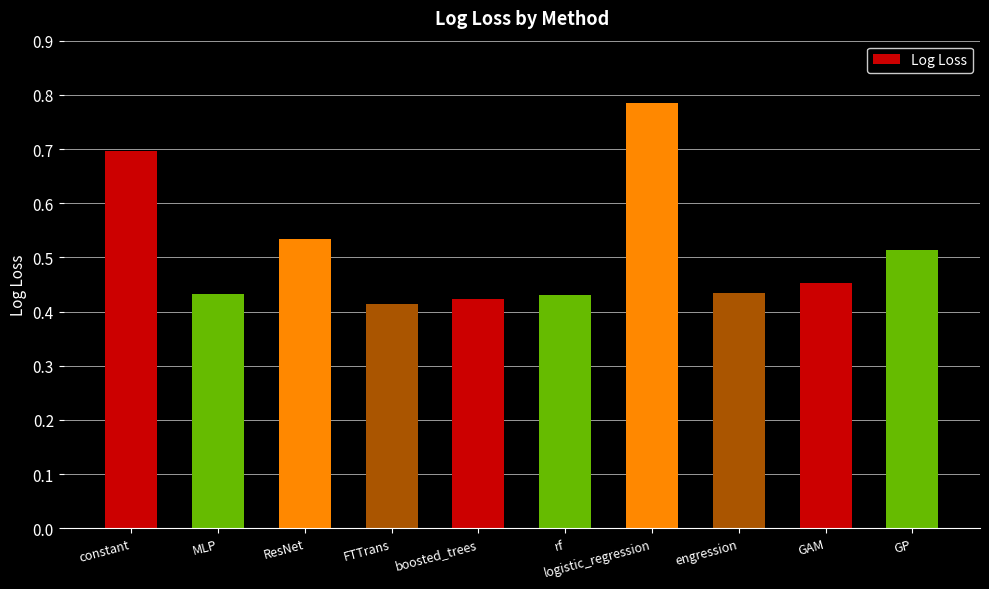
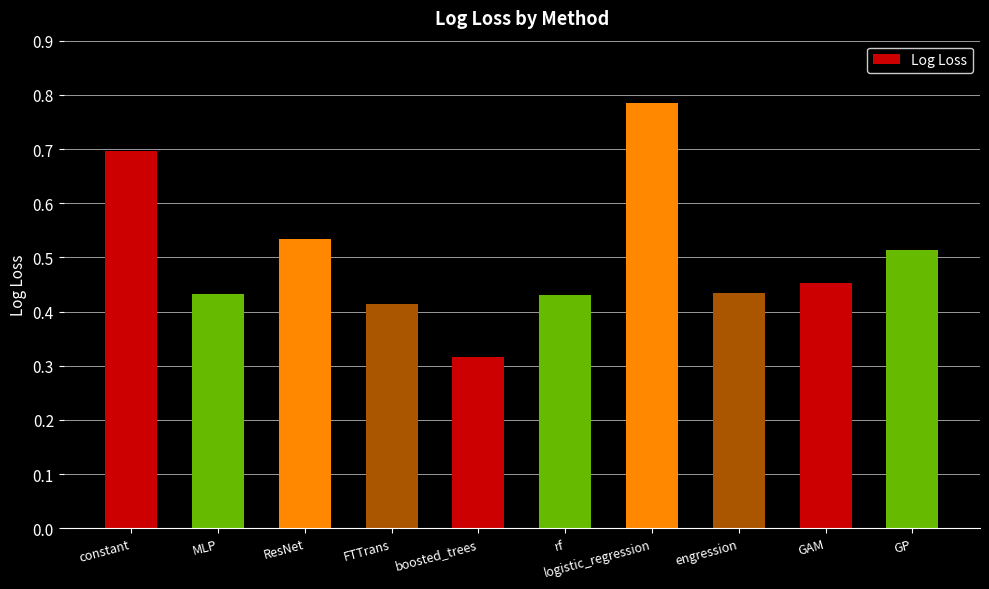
boosted_trees: 0.42 -> 0.32
